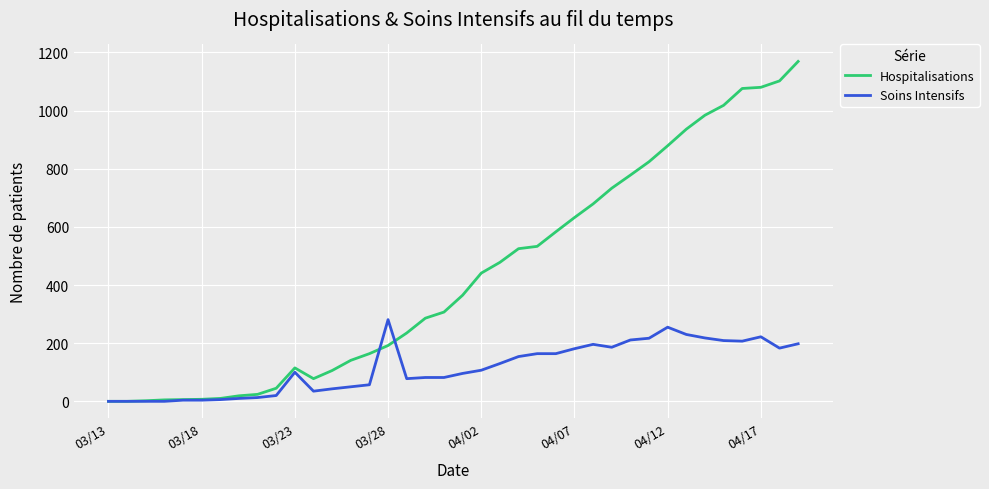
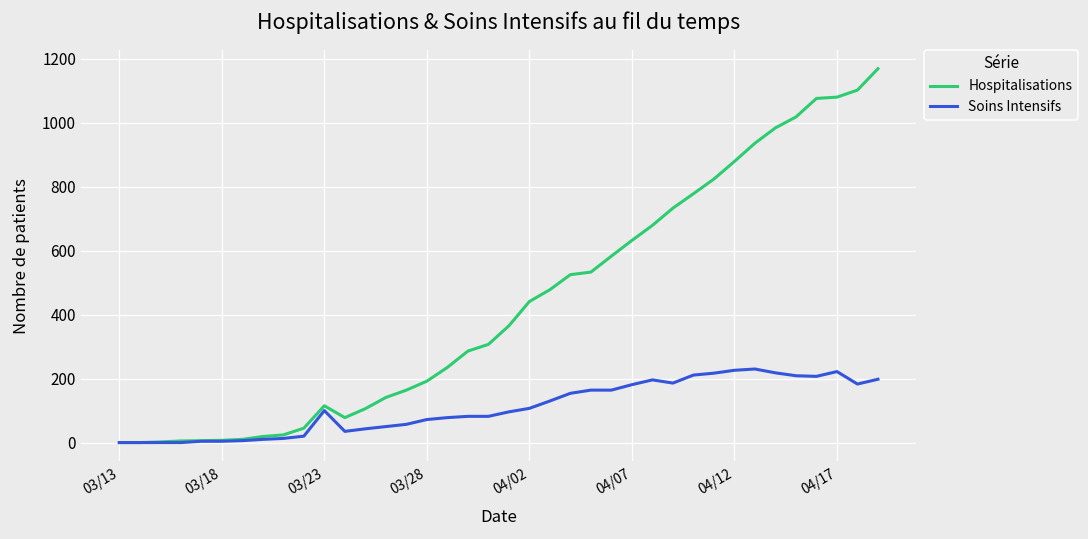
Soins Intensifs, 03/28: 280 -> 70
Soins Intensifs, 04/12: 260 -> 230
